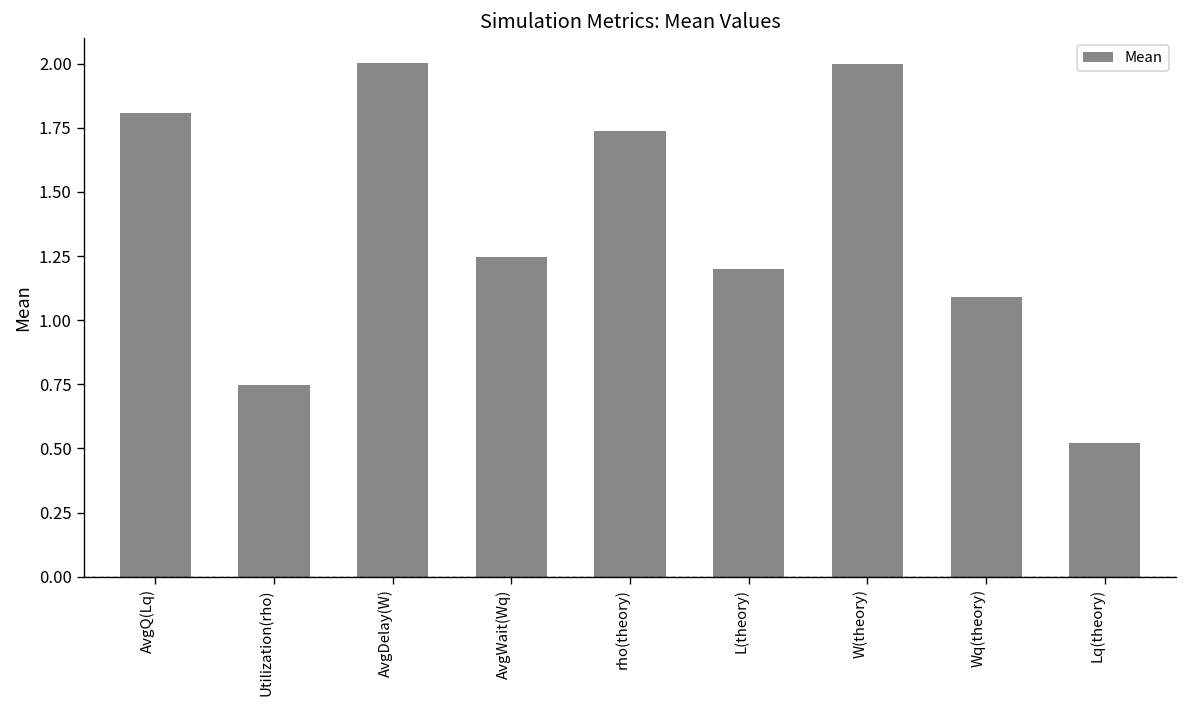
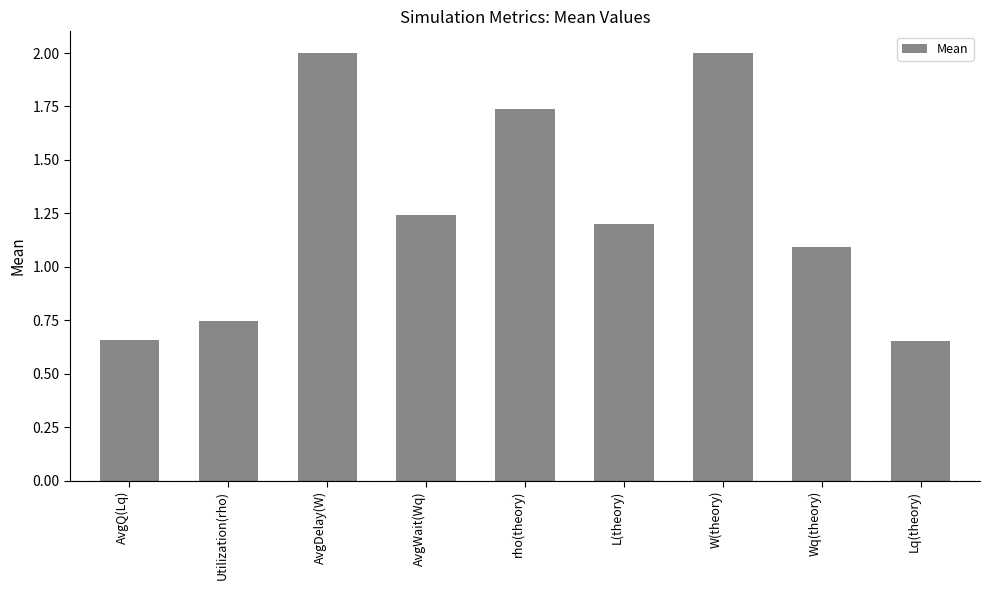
AvgQ(Lq): 1.81 -> 0.66
Lq(theory): 0.52 -> 0.65
